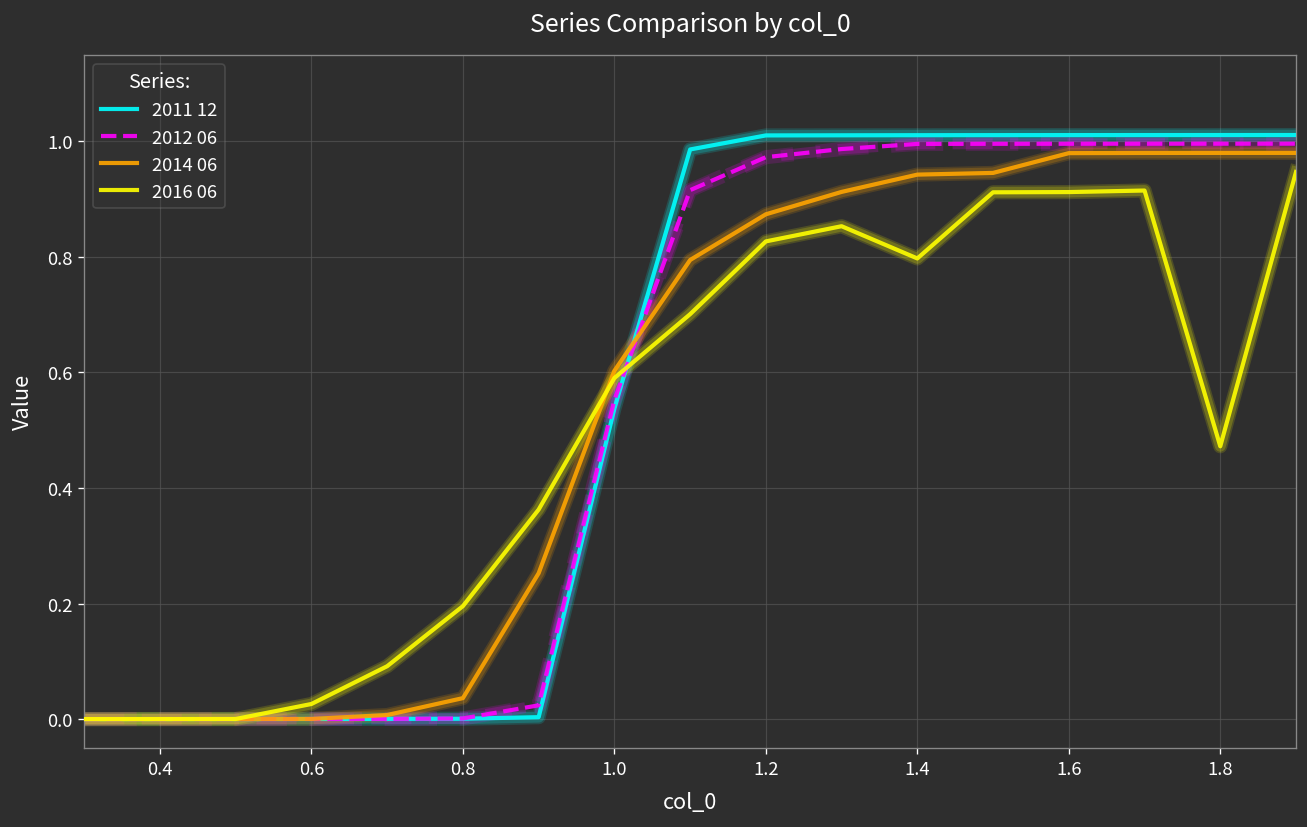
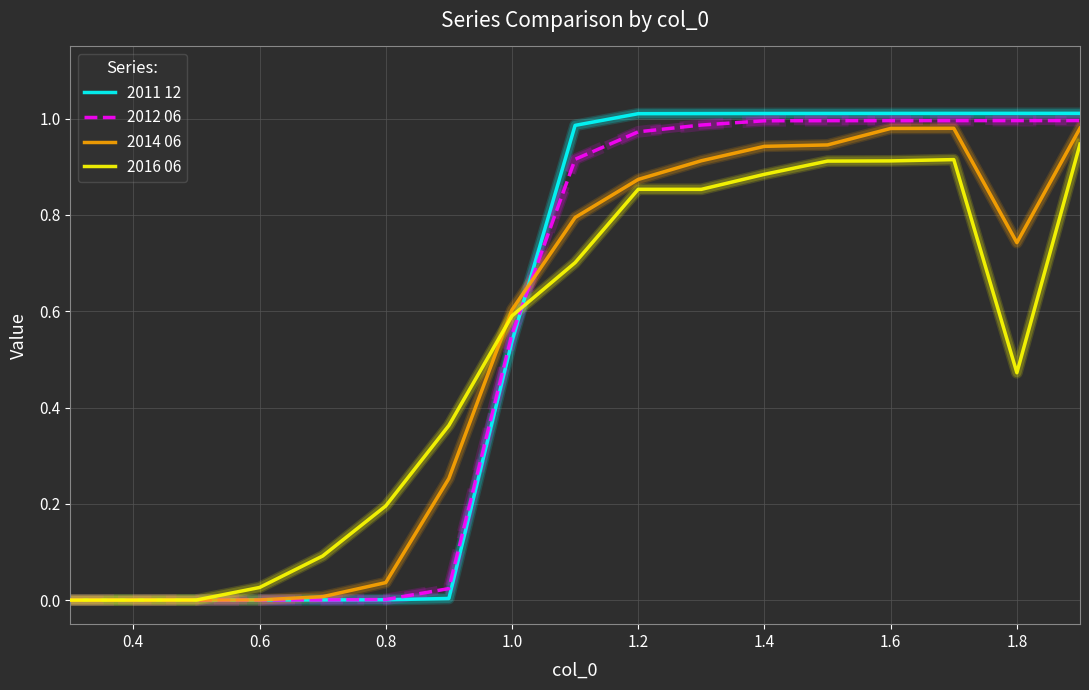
2016 06, 1.2: 0.83 -> 0.85
2016 06, 1.4: 0.80 -> 0.88
2014 06, 1.8: 0.98 -> 0.74
